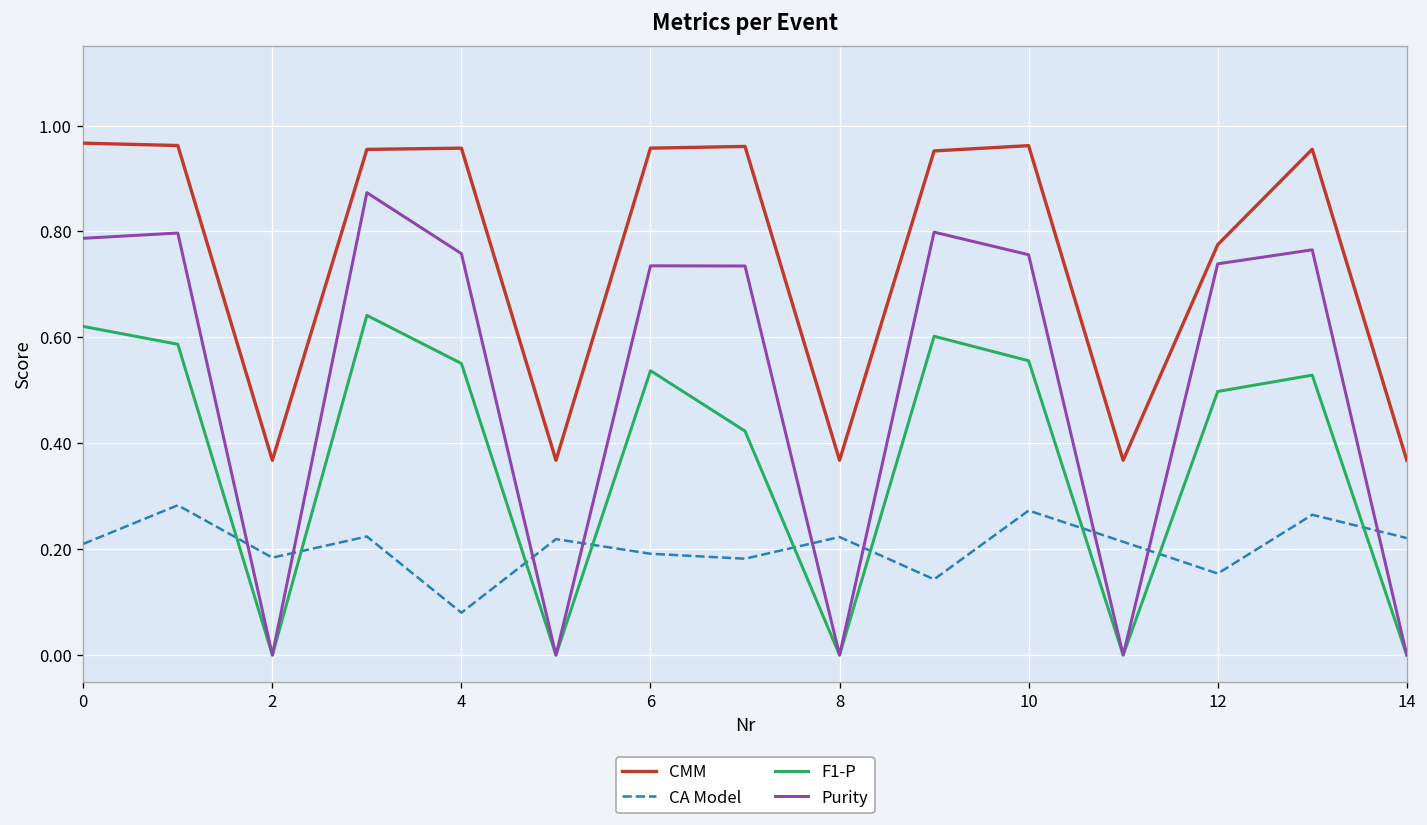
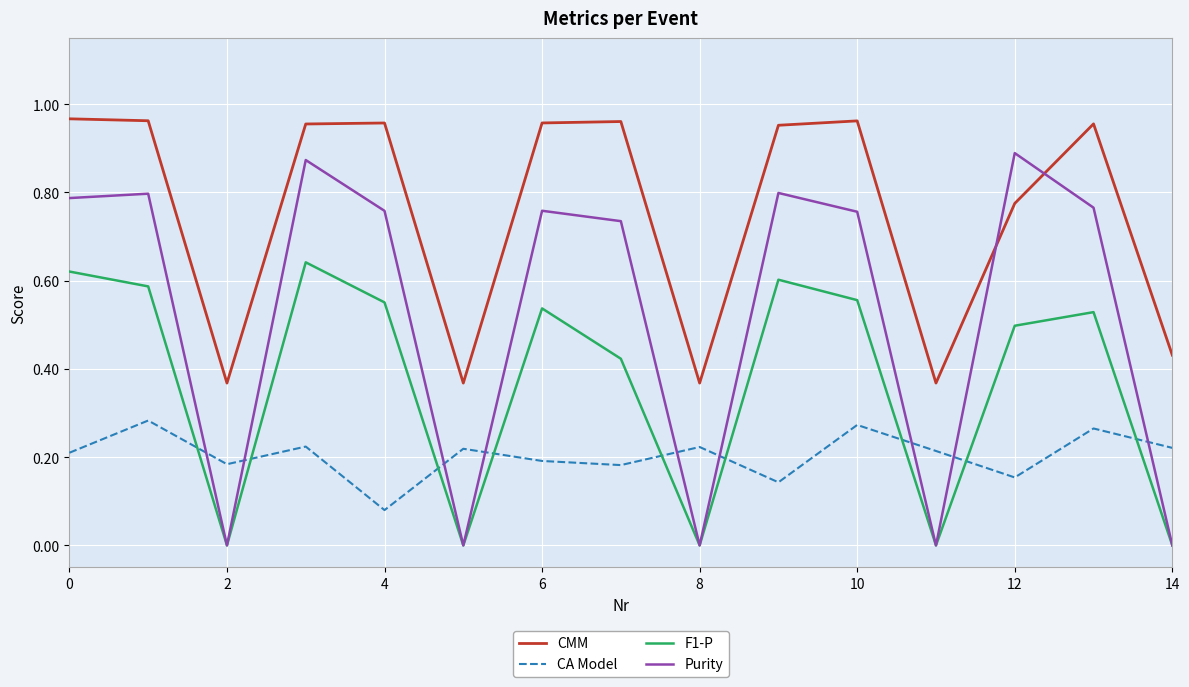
Purity, 6: 0.74 -> 0.76
Purity, 12: 0.74 -> 0.89
CMM, 14: 0.37 -> 0.43
